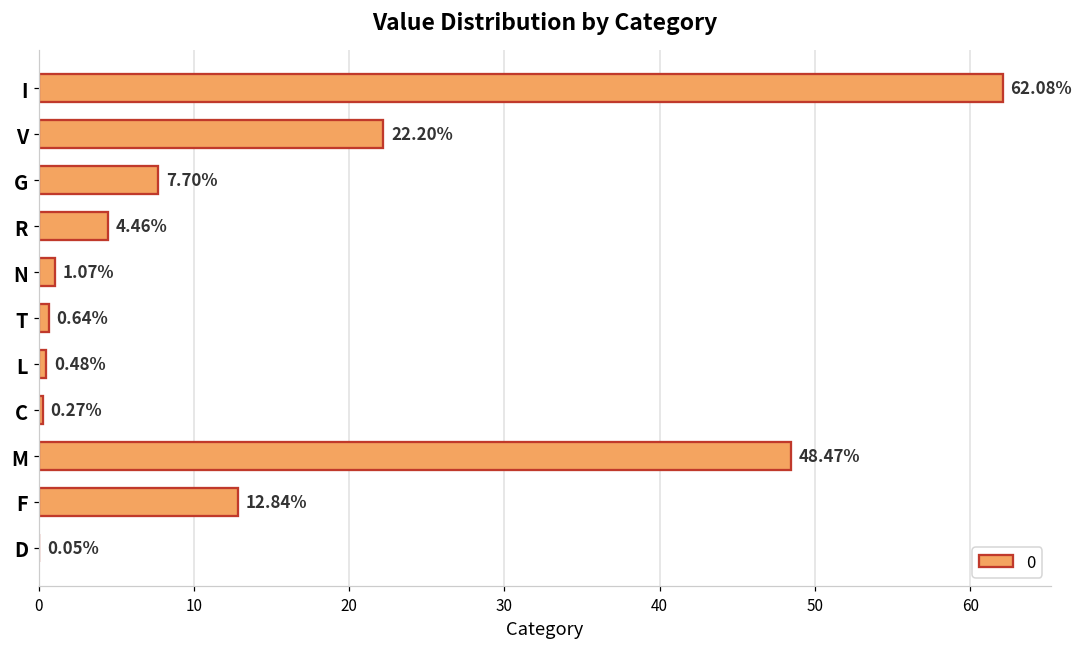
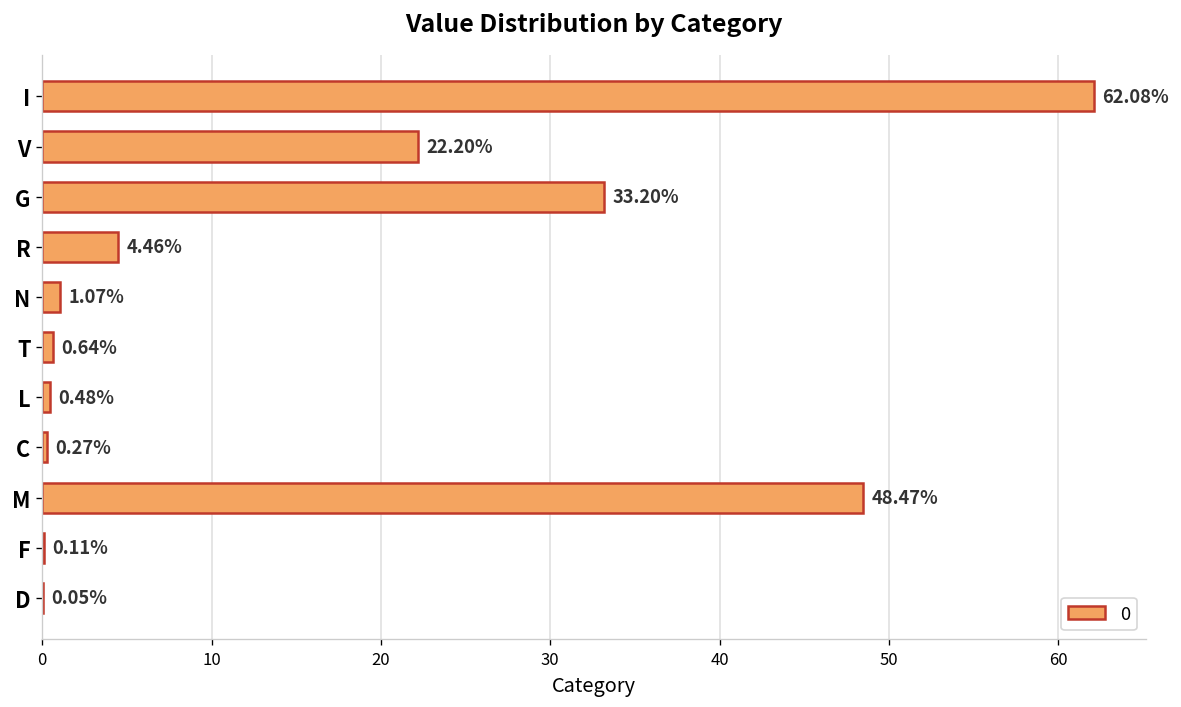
G: 7.70% -> 33.20%
F: 12.84% -> 0.11%
